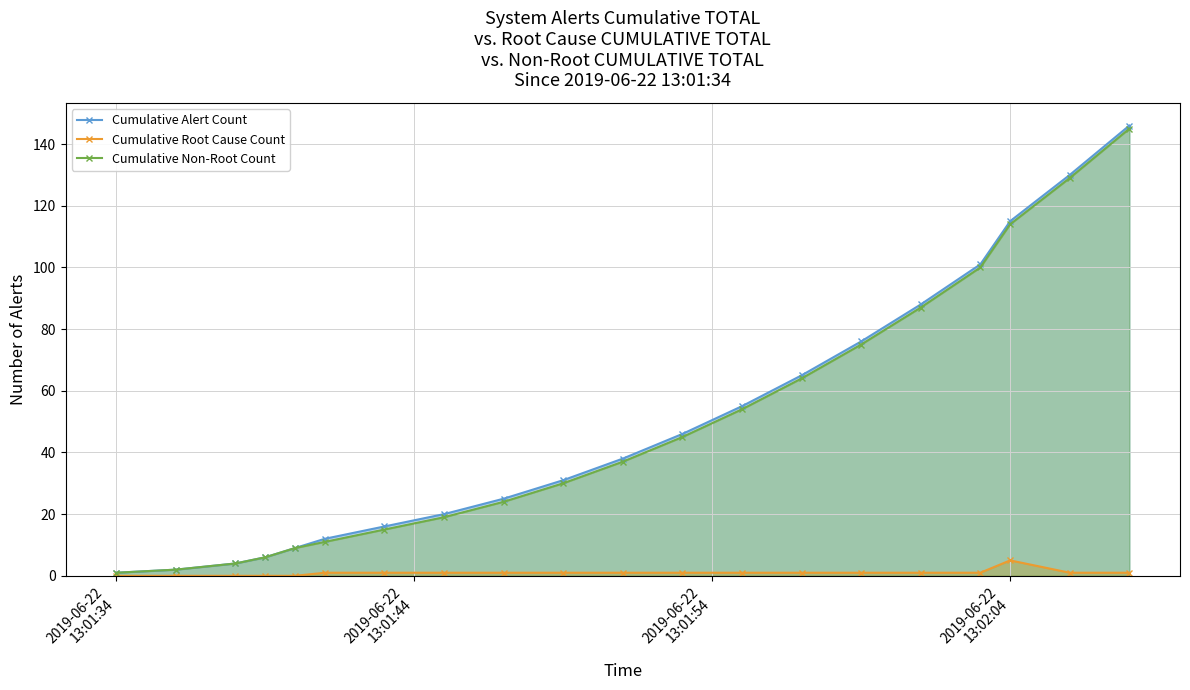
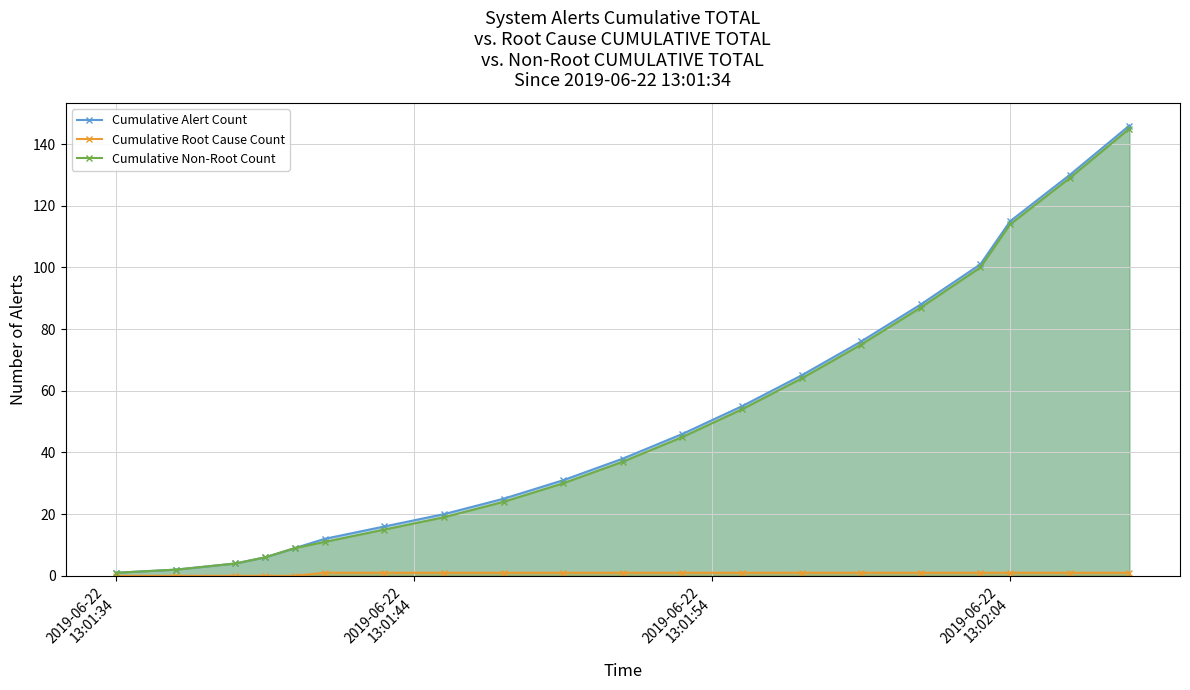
Cumulative Root Cause Count, 2019-06-22 13:02:04: 5 -> 1
